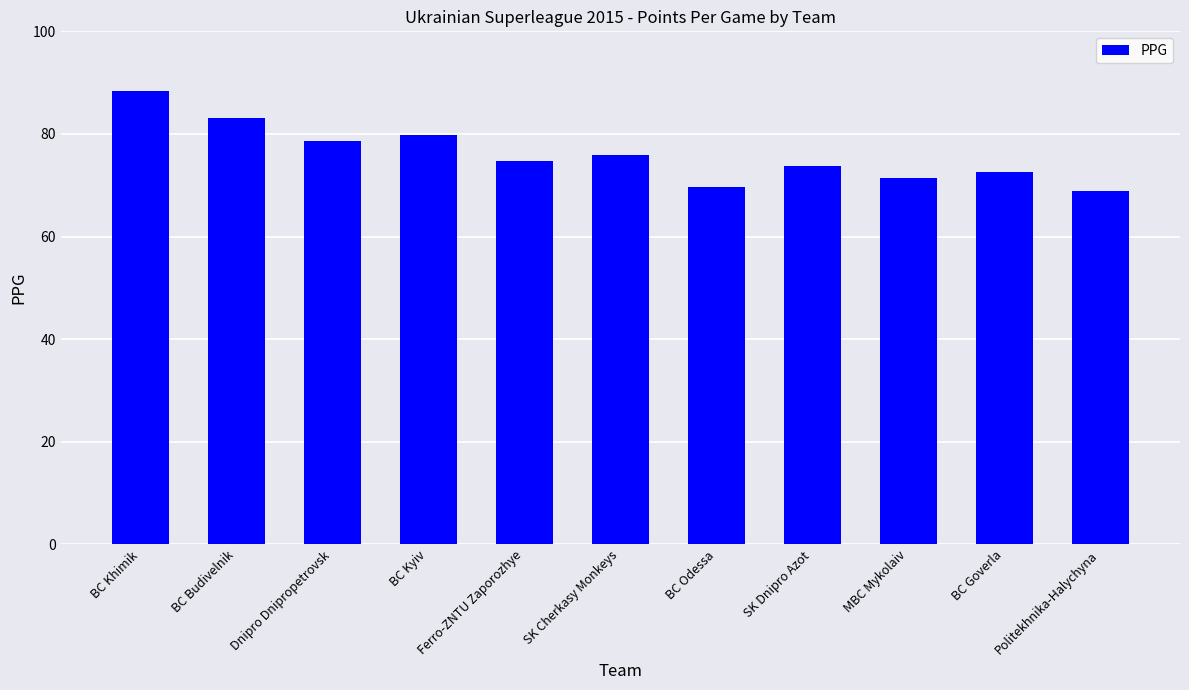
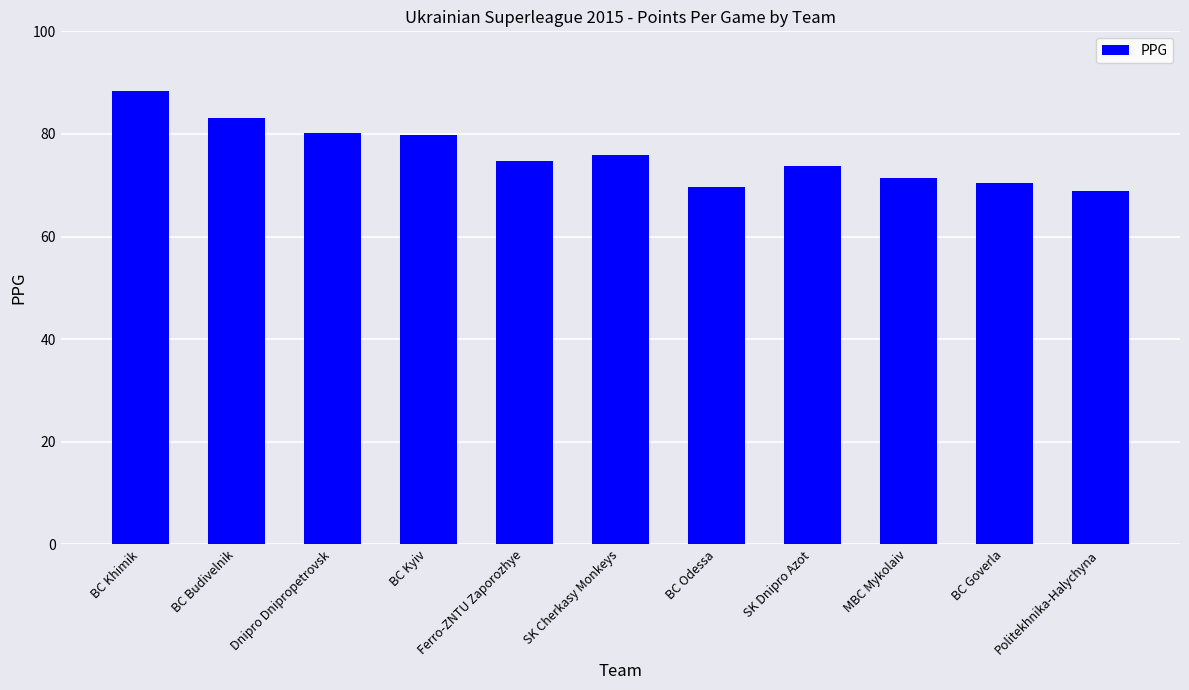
Dnipro Dnipropetrovsk: 79 -> 80
BC Goverla: 73 -> 71
